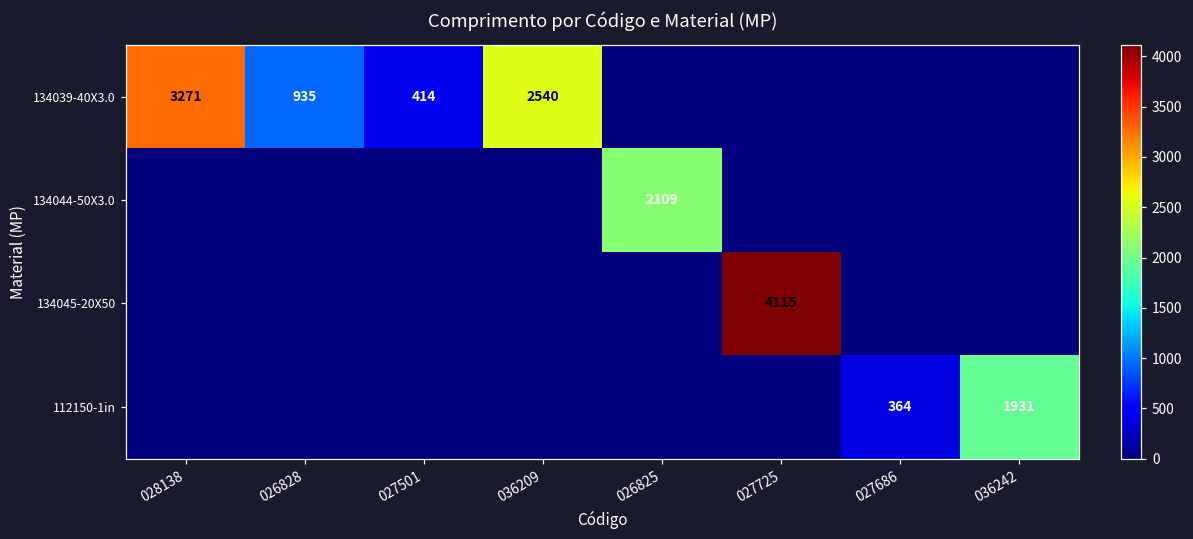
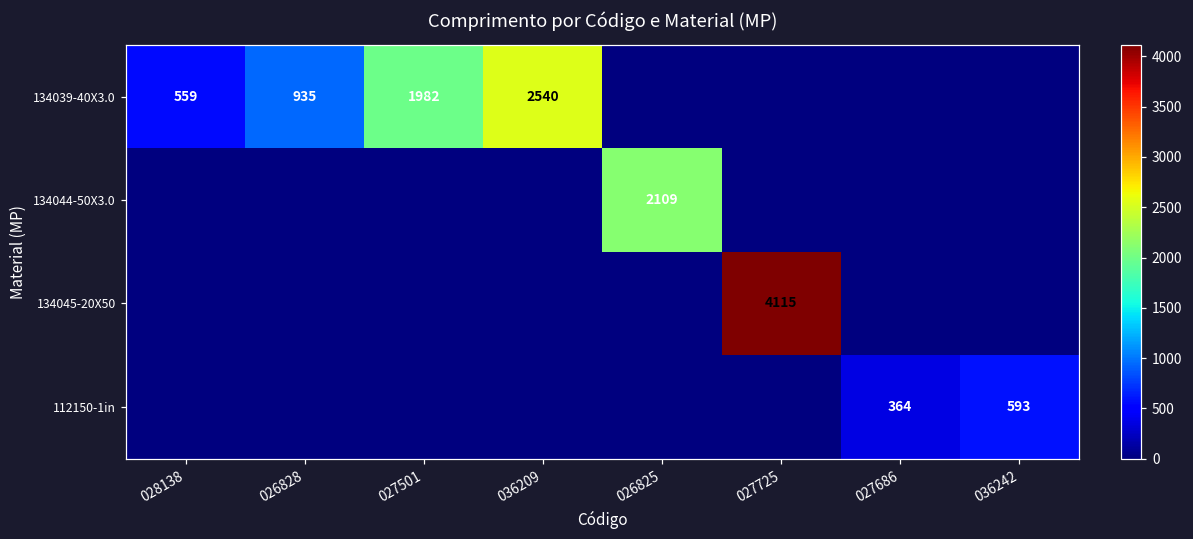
134039-40X3.0, 028138: 3271 -> 559
134039-40X3.0, 027501: 414 -> 1982
112150-1in, 036242: 1931 -> 593
